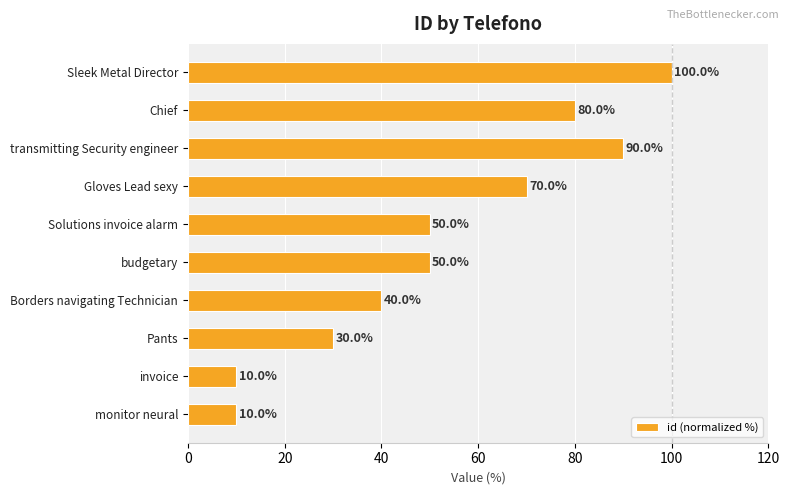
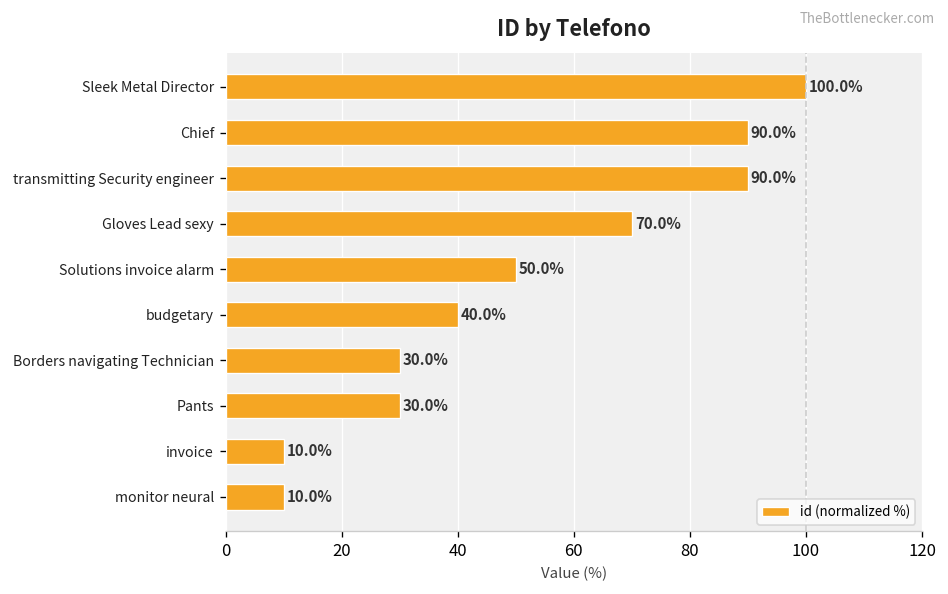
Chief: 80.0% -> 90.0%
budgetary: 50.0% -> 40.0%
Borders navigating Technician: 40.0% -> 30.0%
